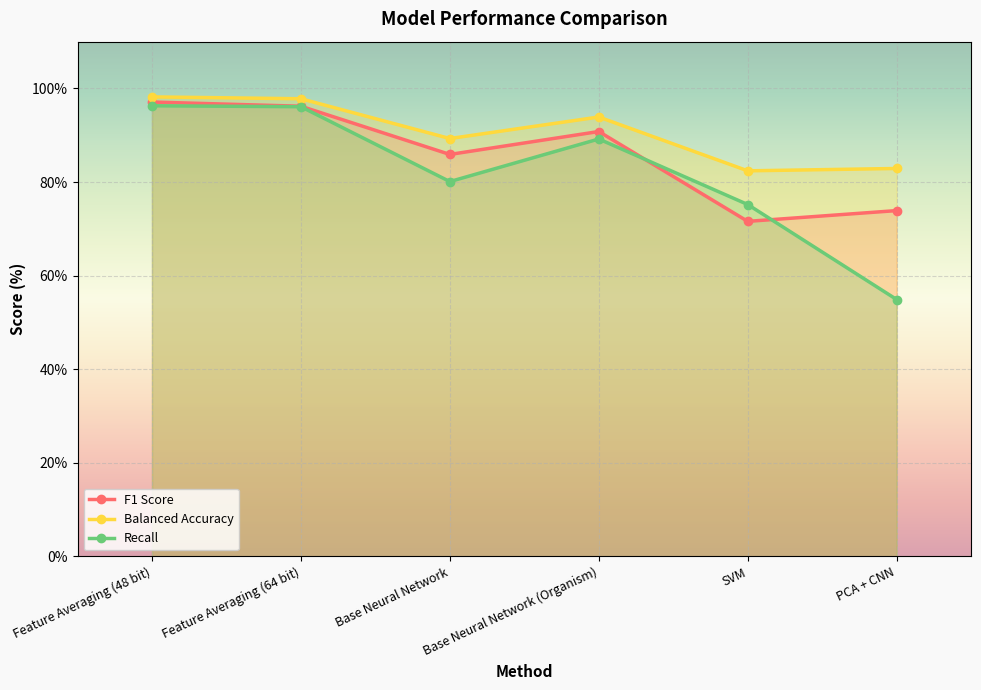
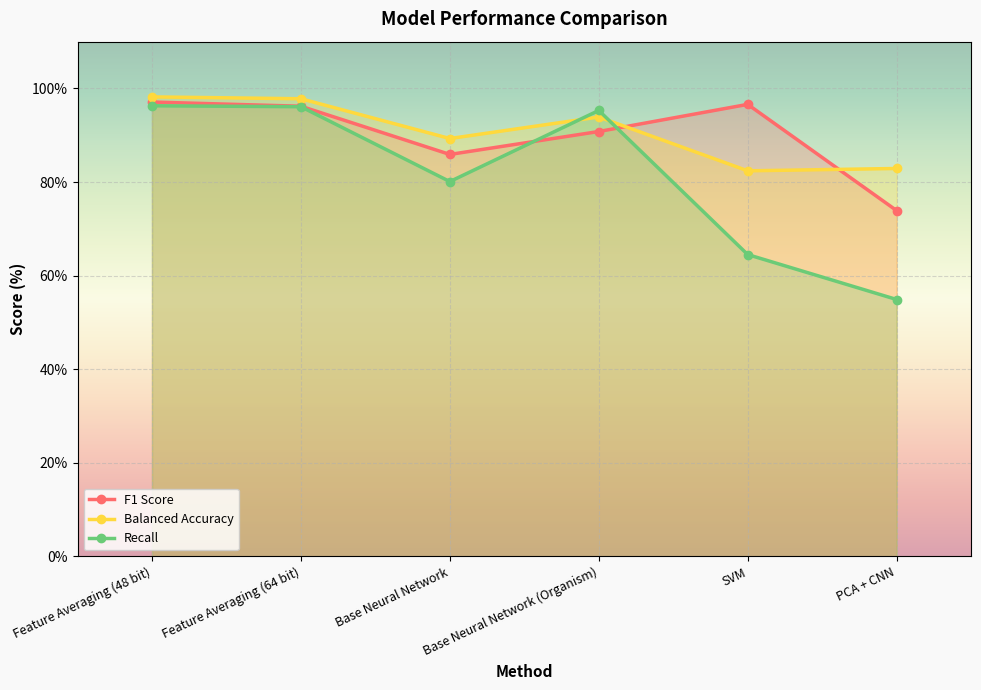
Recall, Base Neural Network (Organism): 89% -> 95%
F1 Score, SVM: 72% -> 97%
Recall, SVM: 75% -> 65%
